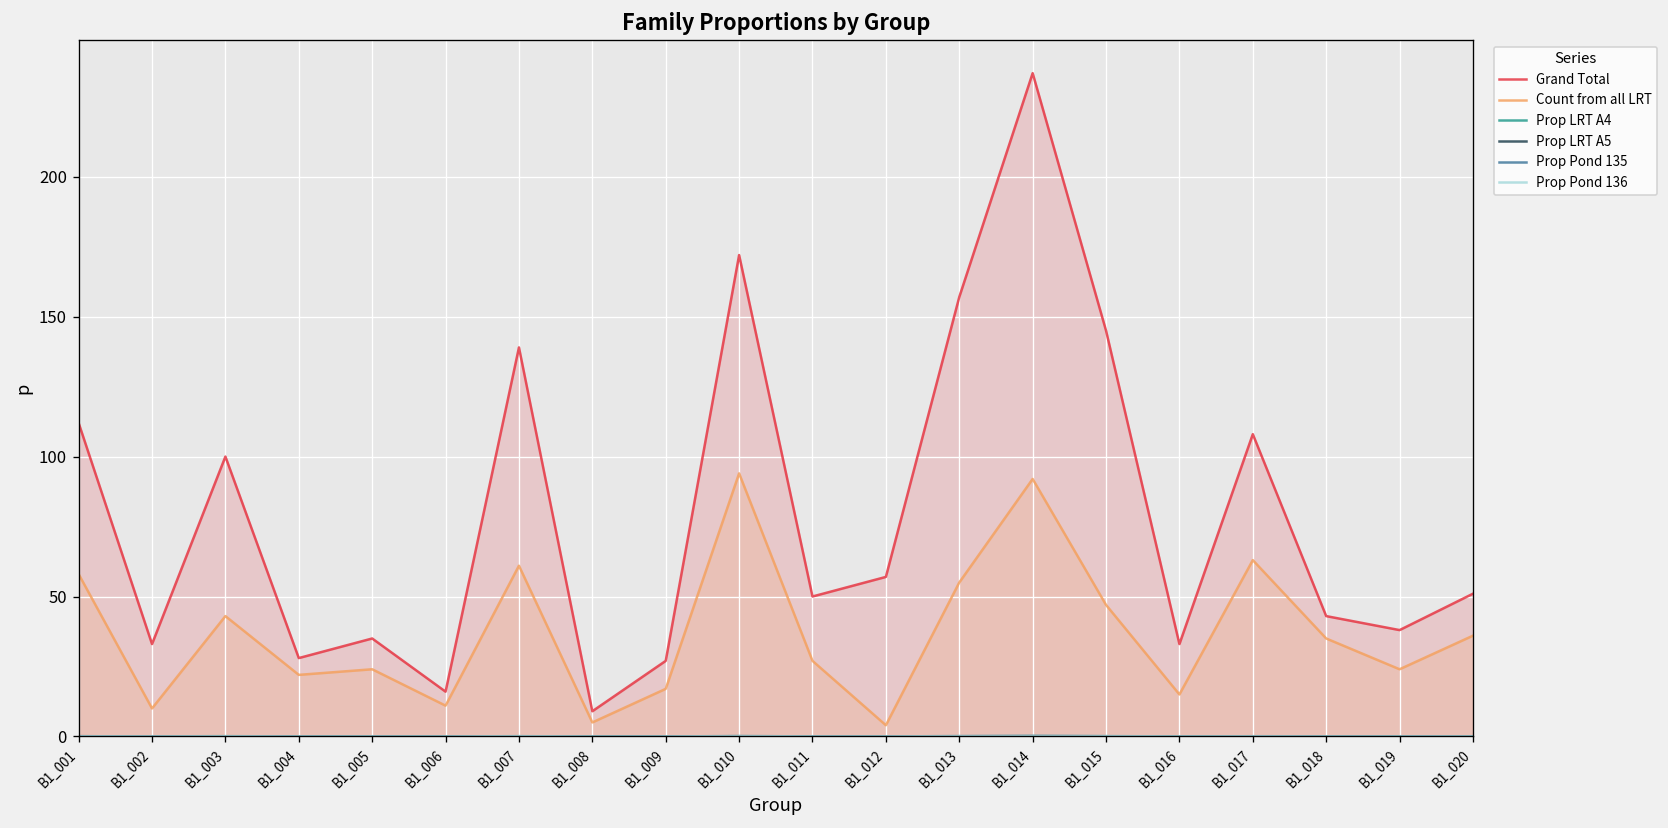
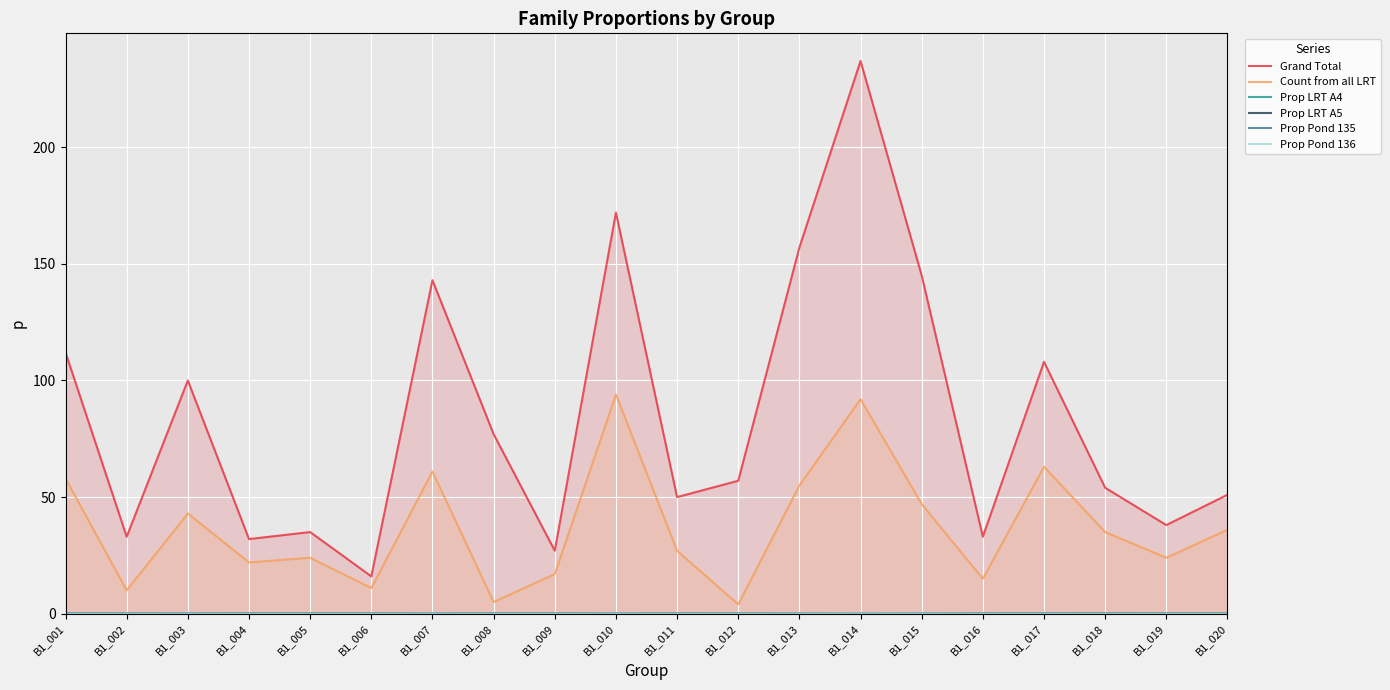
Grand Total, B1_004: 28 -> 32
Grand Total, B1_007: 139 -> 143
Grand Total, B1_008: 9 -> 77
Grand Total, B1_018: 43 -> 54
